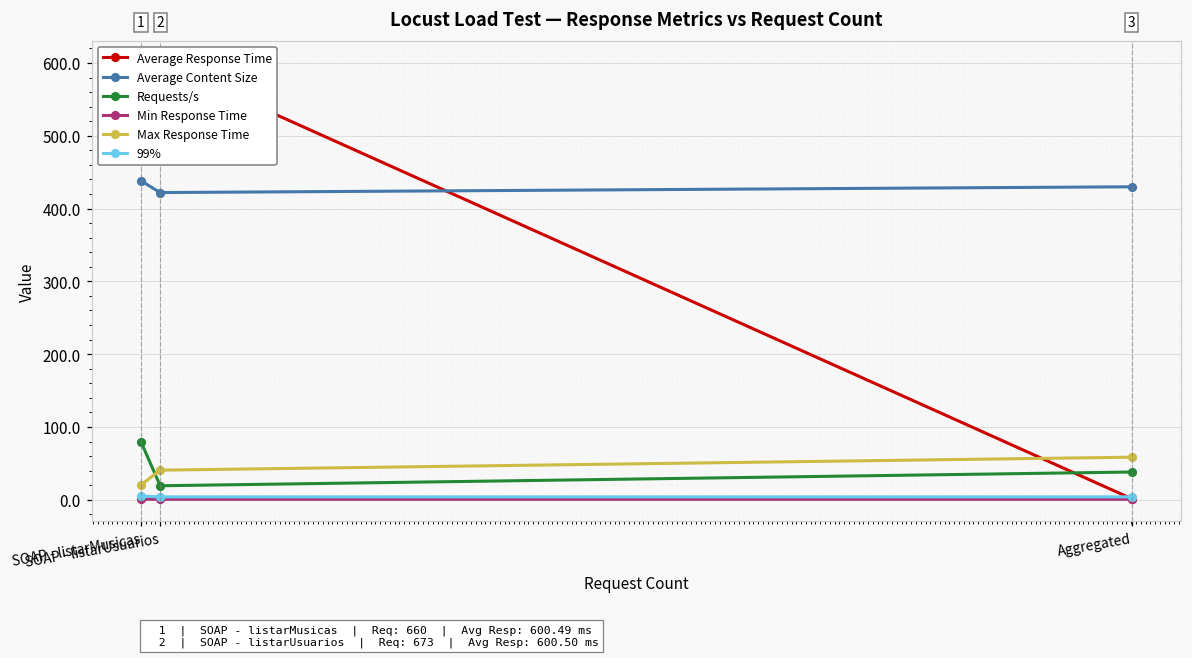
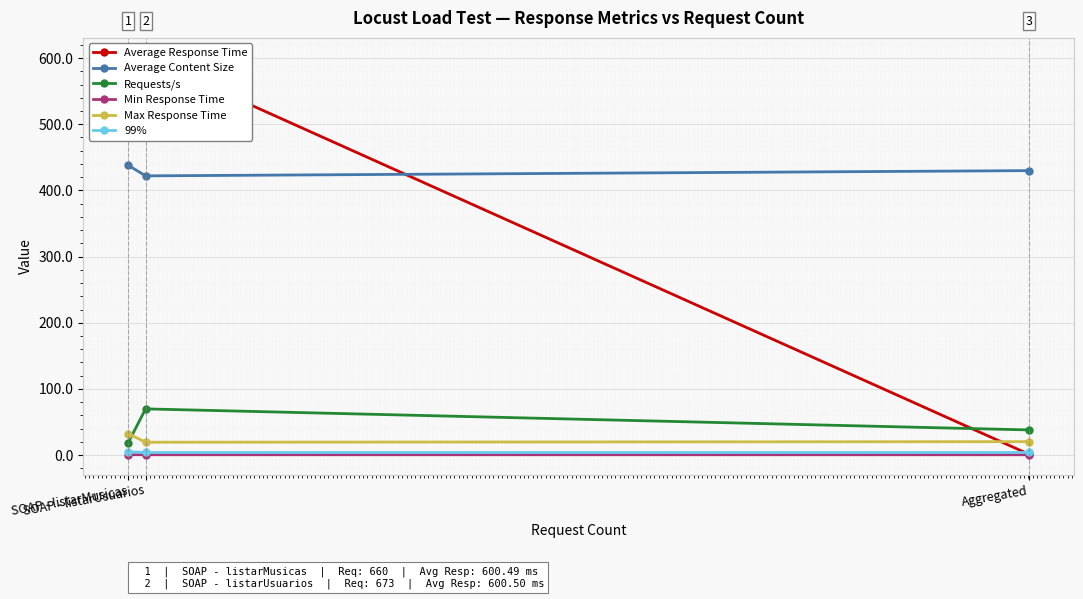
Requests/s, SOAP - listarMusicas: 80 -> 20
Max Response Time, SOAP - listarMusicas: 20 -> 30
Requests/s, SOAP - listarUsuarios: 20 -> 70
Max Response Time, SOAP - listarUsuarios: 40 -> 20
Max Response Time, Aggregated: 60 -> 20
